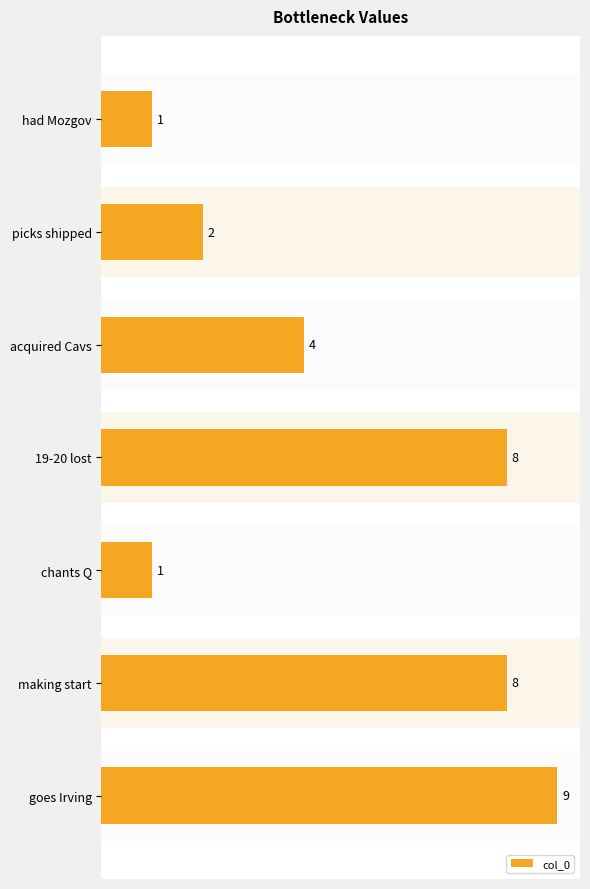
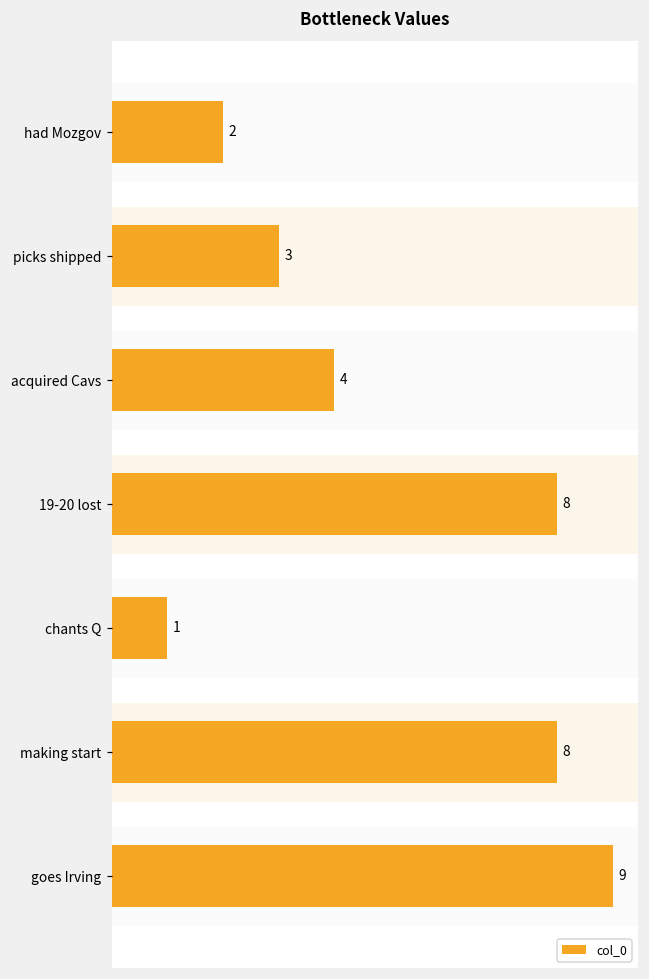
had Mozgov: 1 -> 2
picks shipped: 2 -> 3
